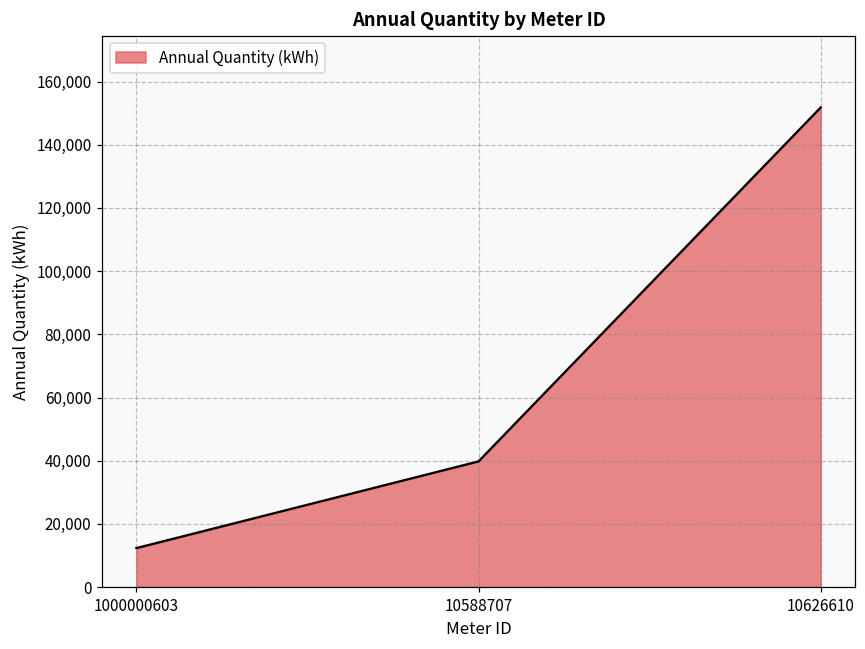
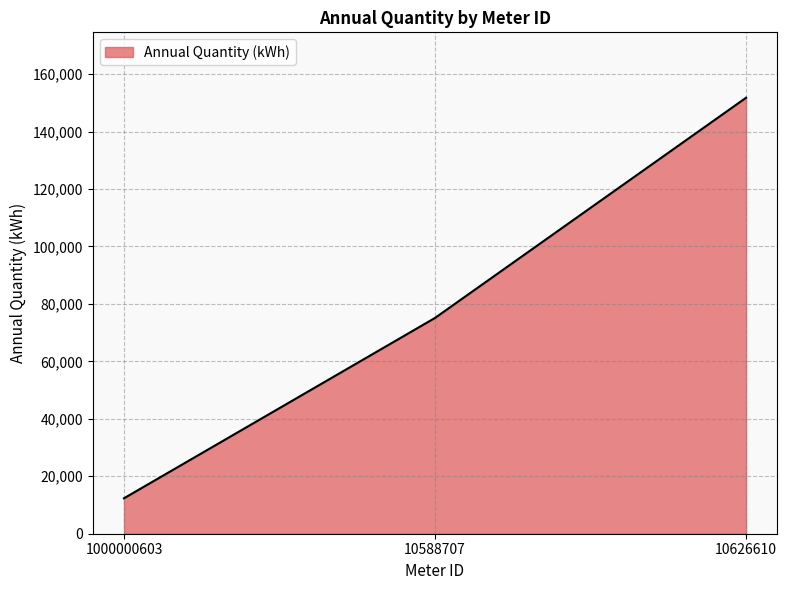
10588707: 40,000 -> 75,000
